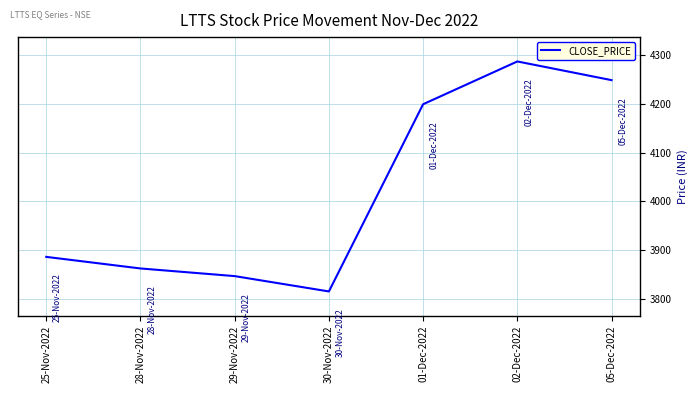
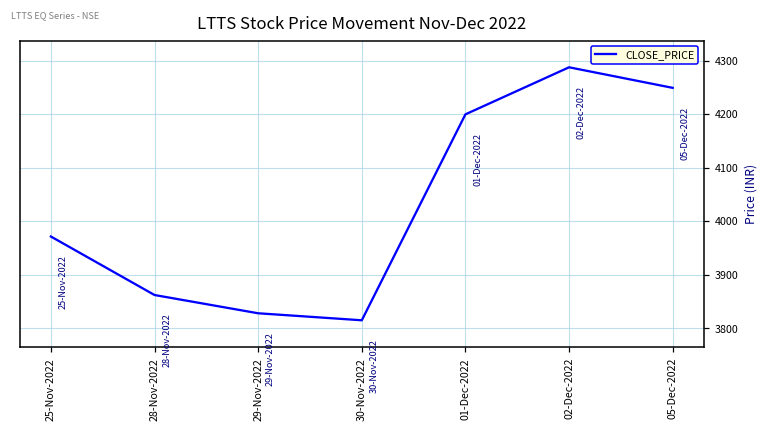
25-Nov-2022: 3890 -> 3970
29-Nov-2022: 3850 -> 3830
